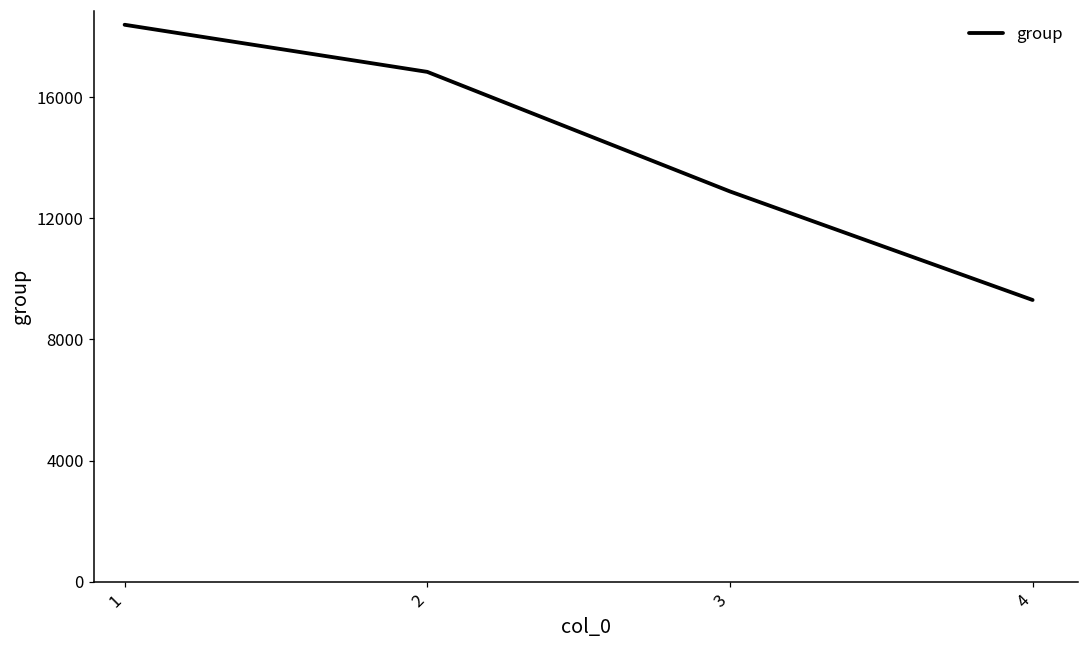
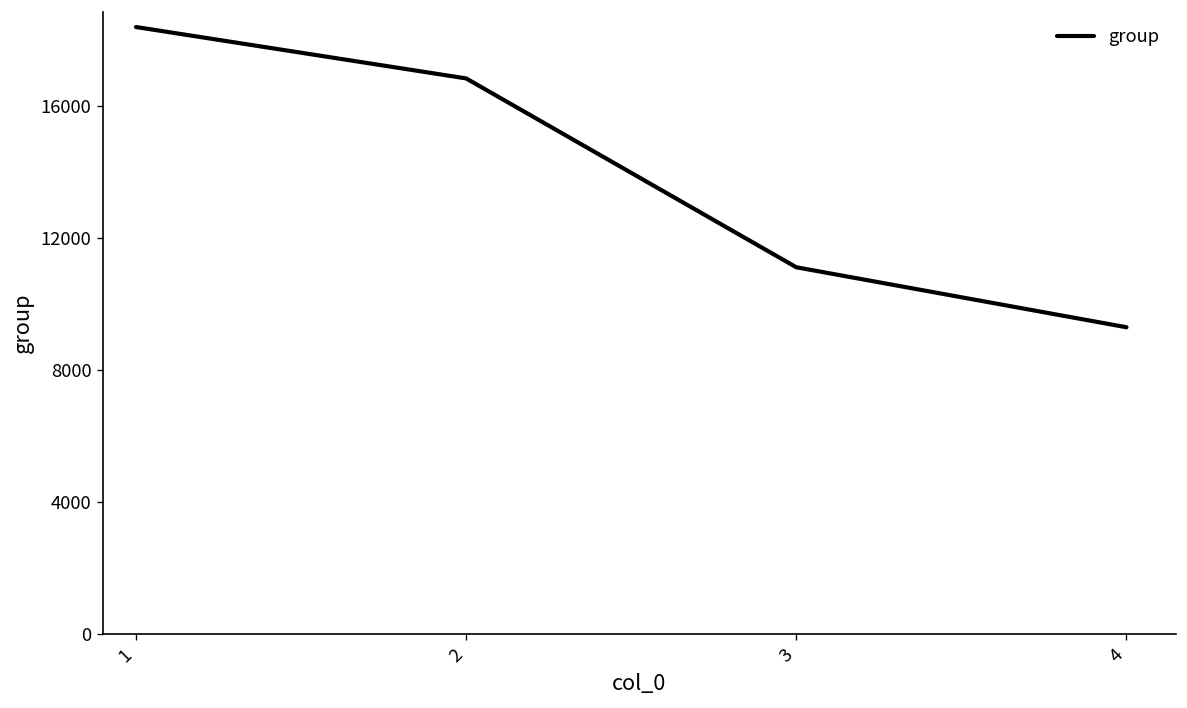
3: 12900 -> 11100
